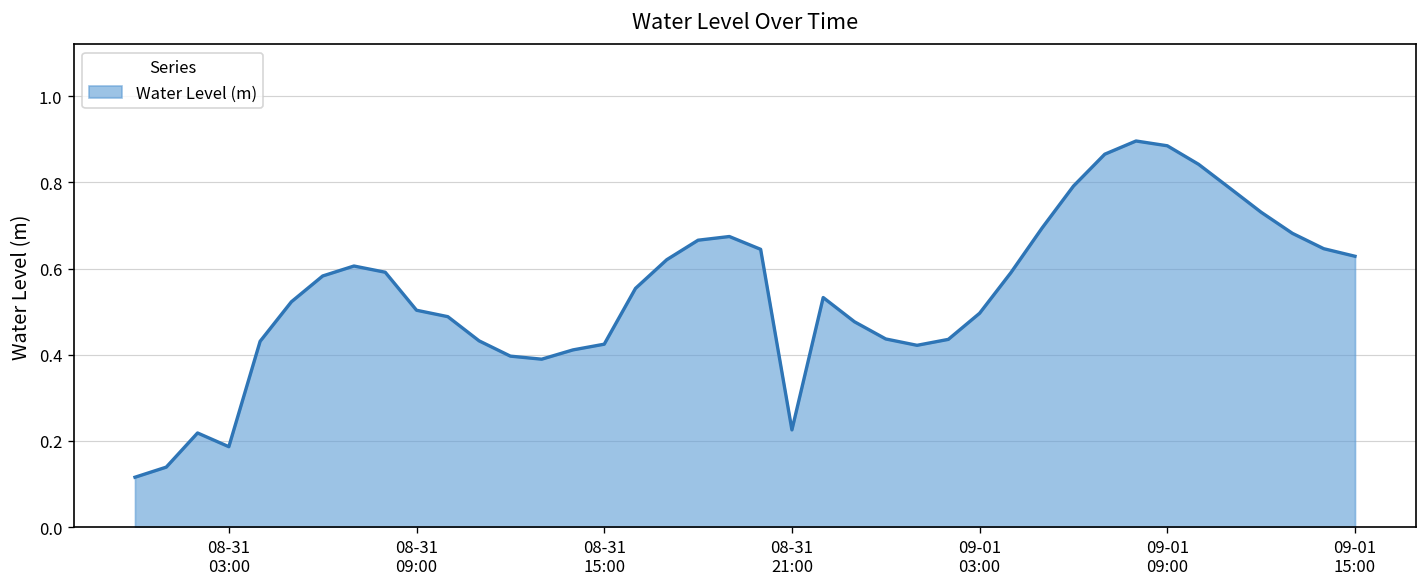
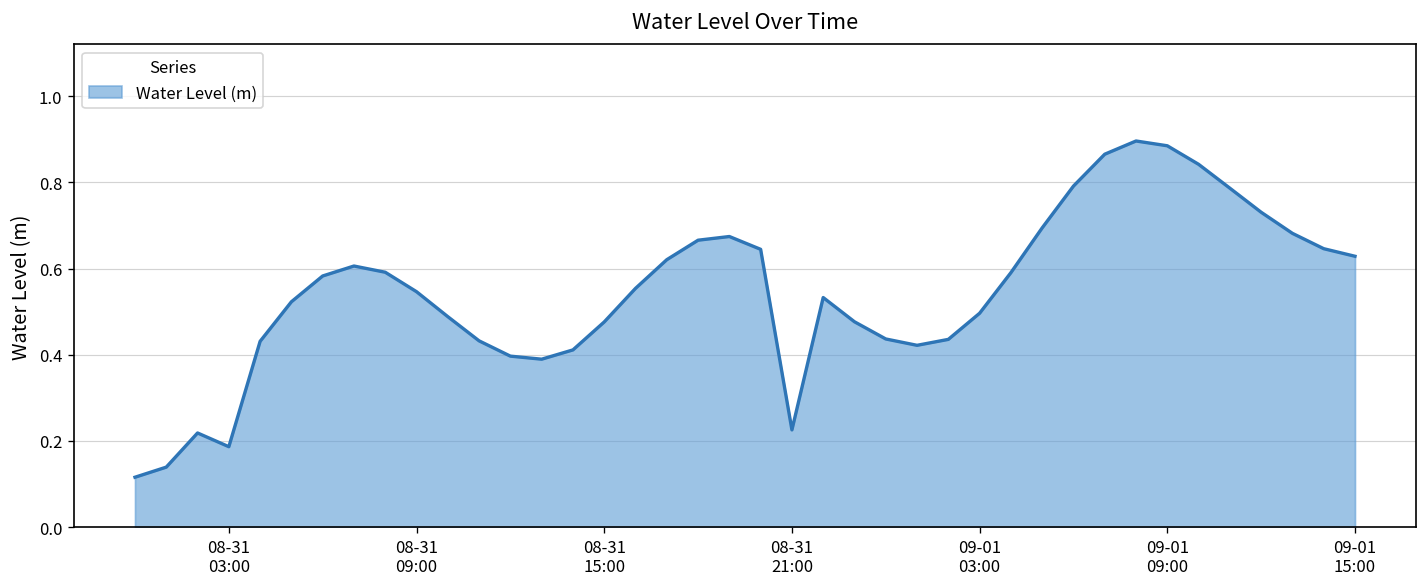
08-31 09:00: 0.50 -> 0.55
08-31 15:00: 0.42 -> 0.48
